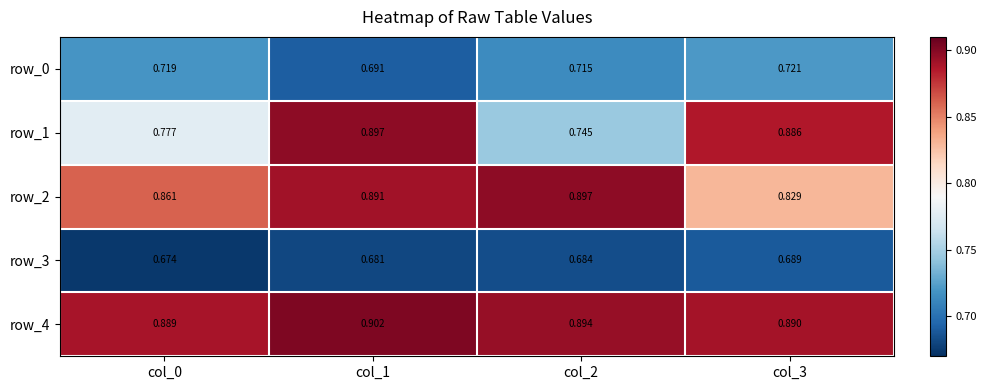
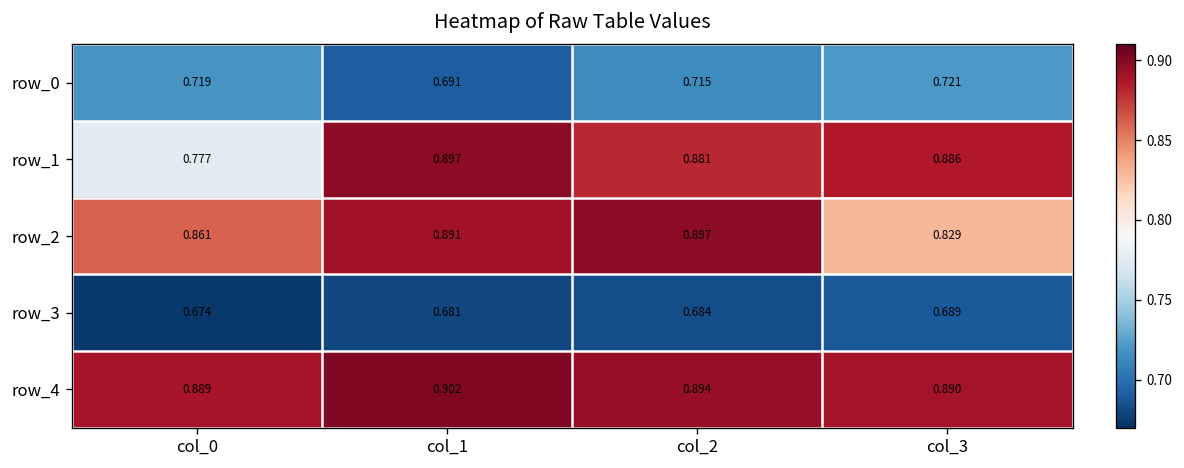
row_1, col_2: 0.745 -> 0.881
